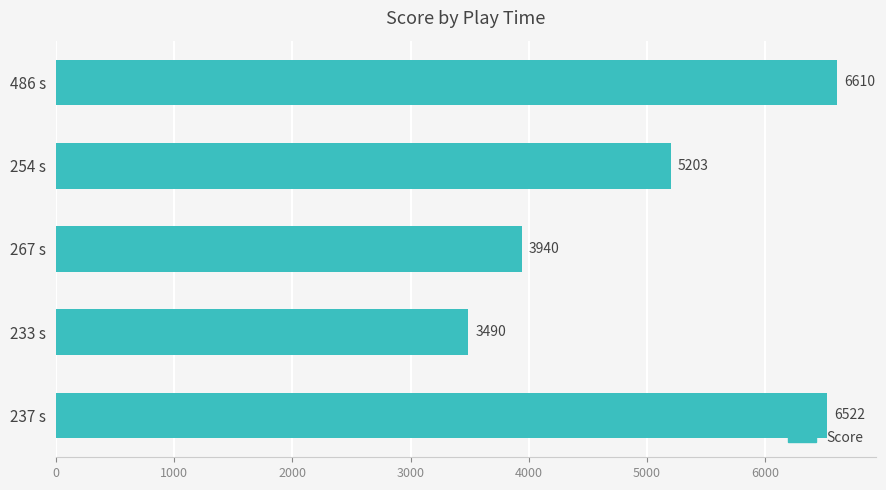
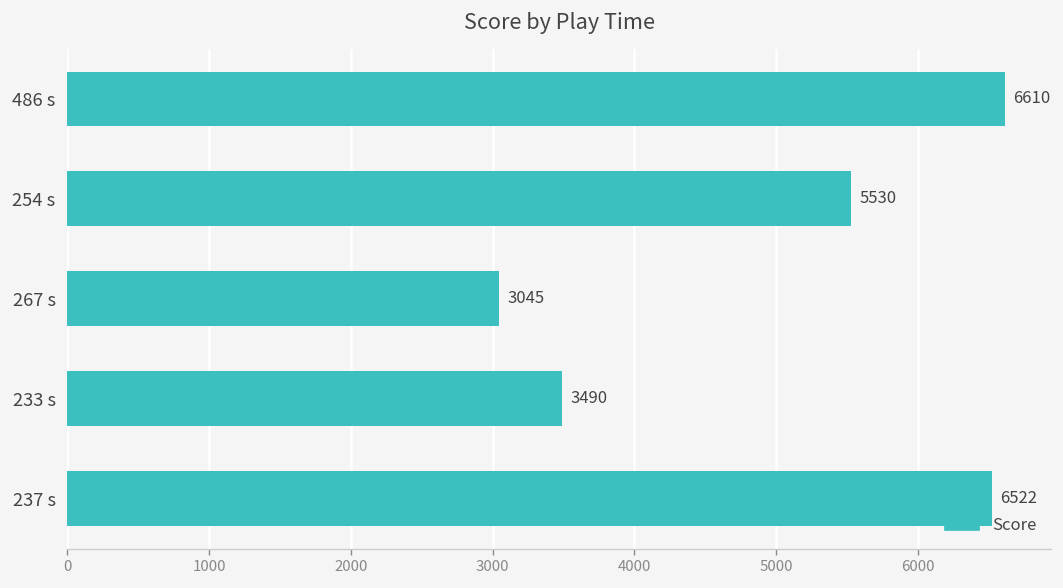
254 s: 5203 -> 5530
267 s: 3940 -> 3045
